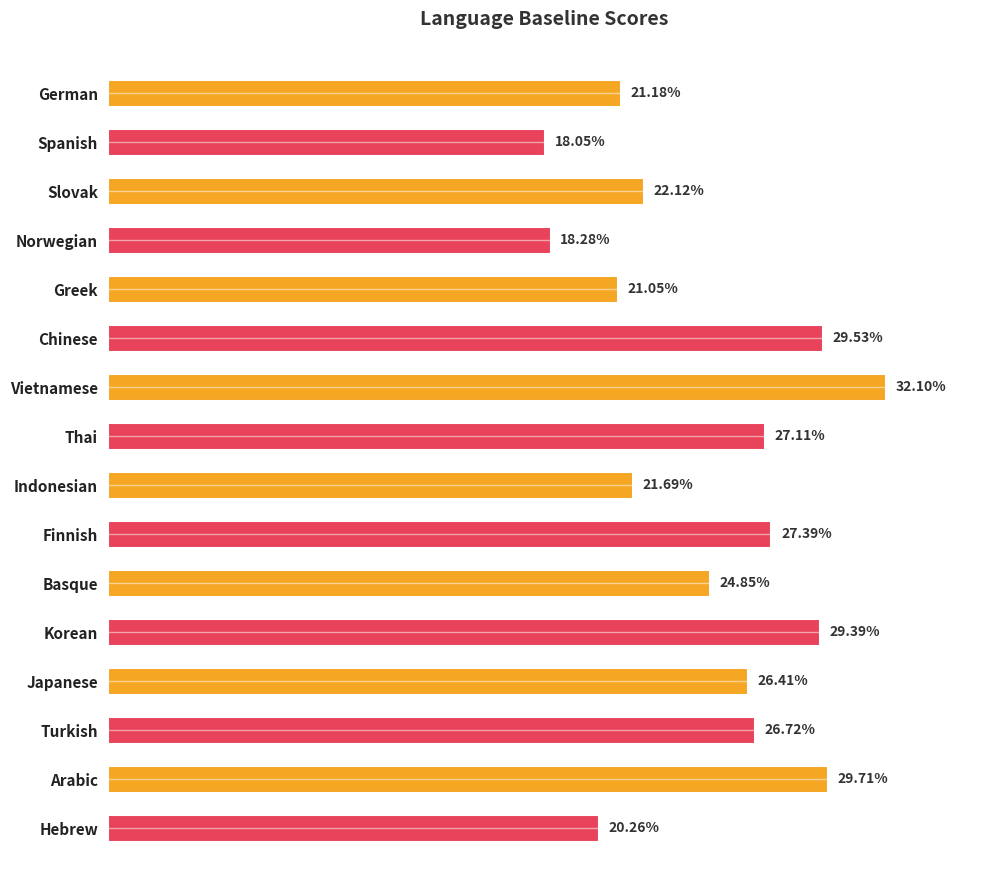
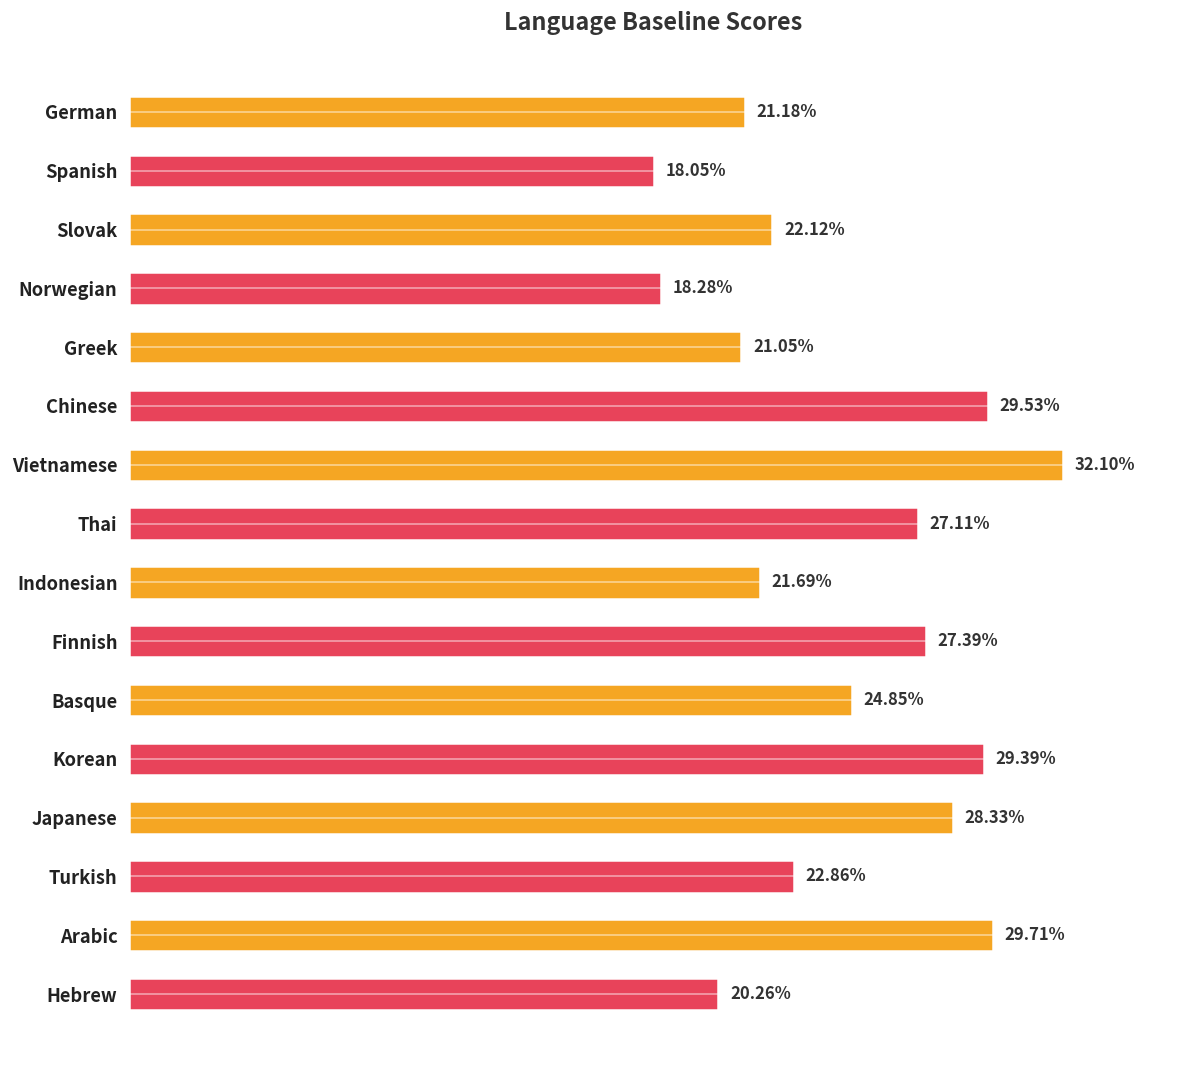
Japanese: 26.41% -> 28.33%
Turkish: 26.72% -> 22.86%
